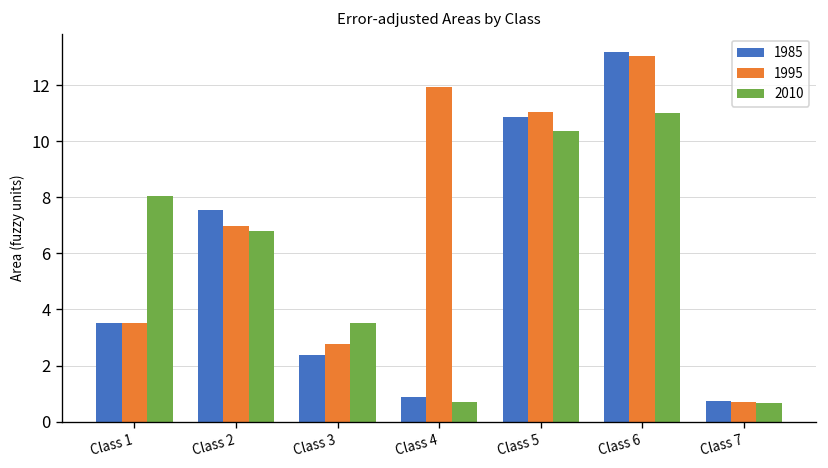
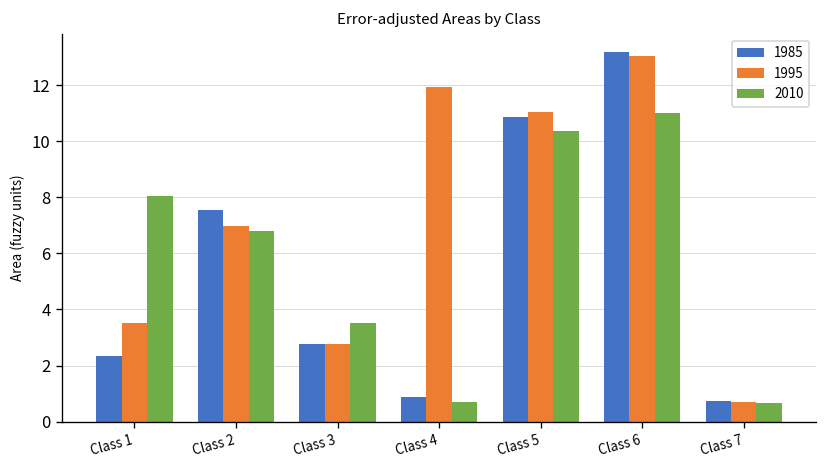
1985, Class 1: 3.5 -> 2.3
1985, Class 3: 2.4 -> 2.8
